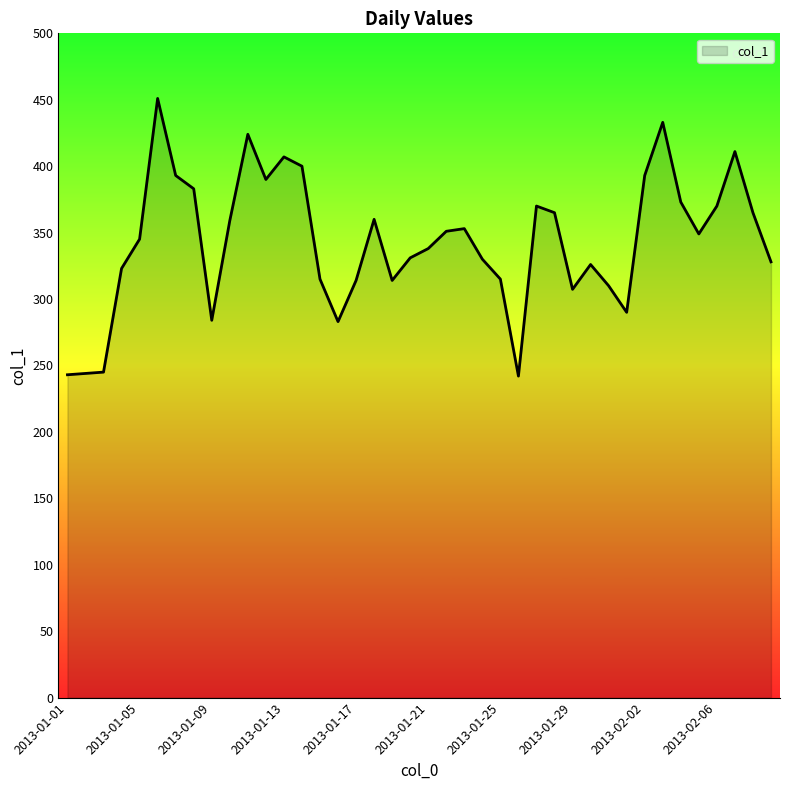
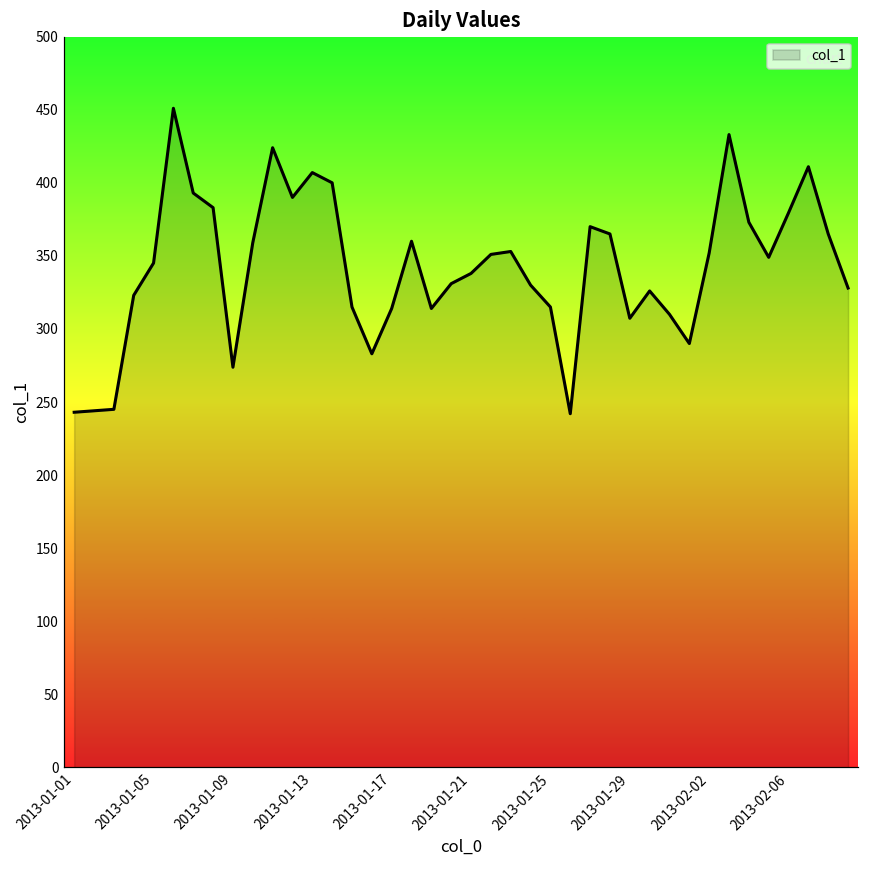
2013-01-09: 284 -> 274
2013-02-02: 393 -> 352
2013-02-06: 370 -> 380
